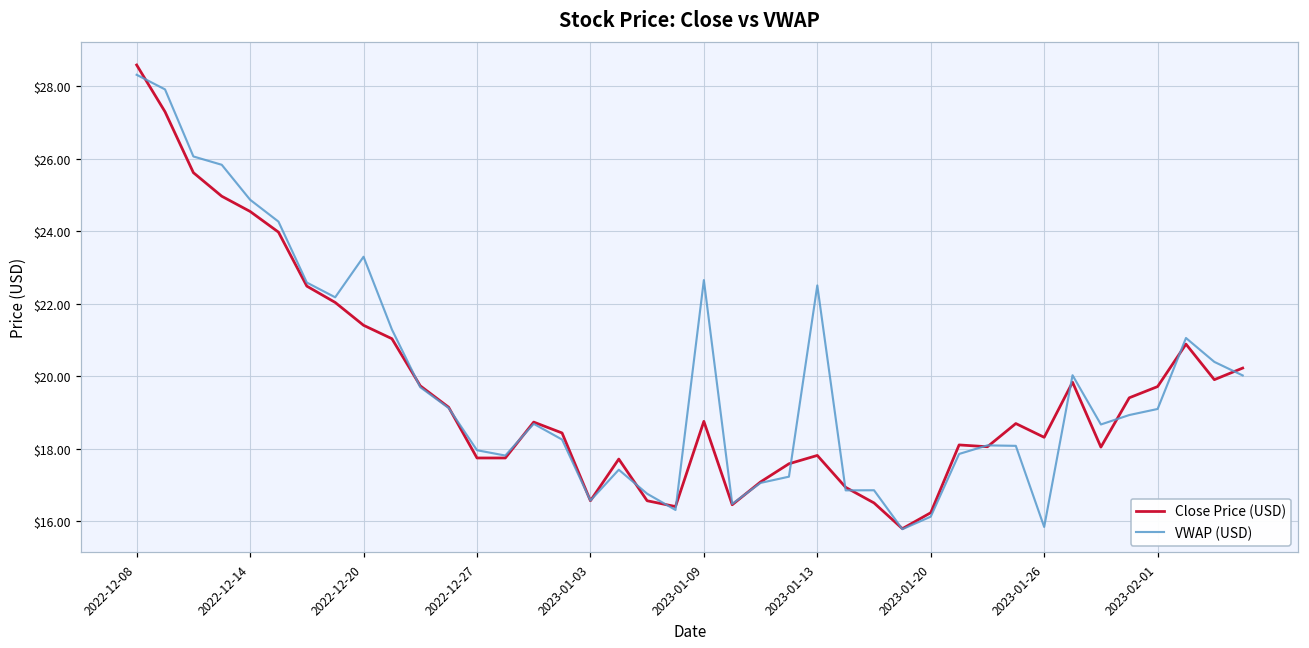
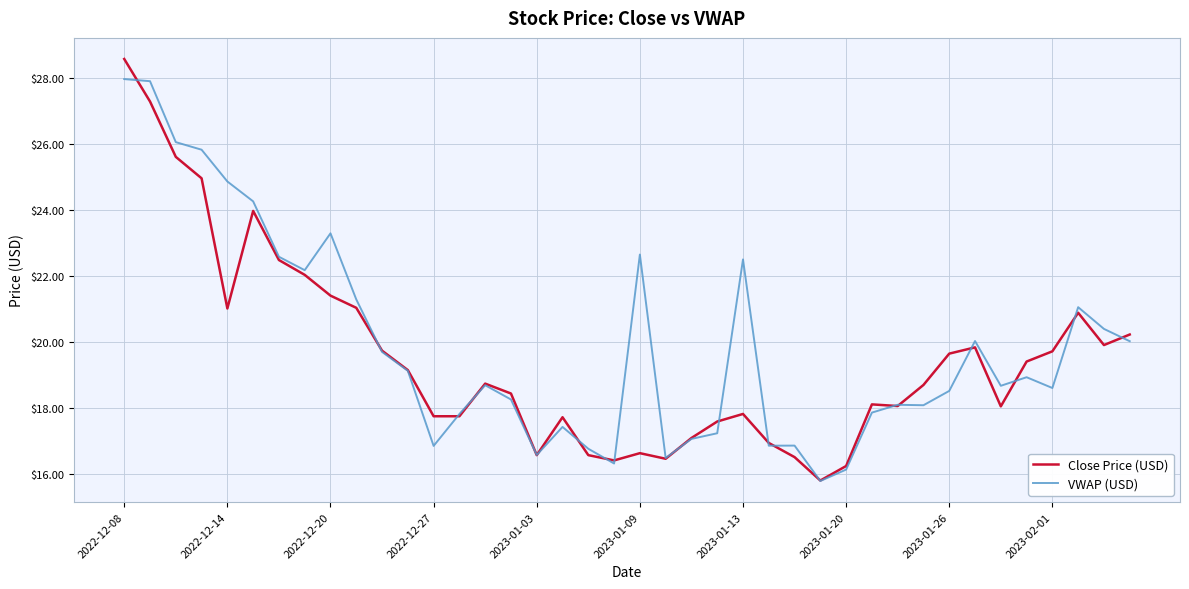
VWAP (USD), 2022-12-08: $28.3 -> $28.0
Close Price (USD), 2022-12-14: $24.5 -> $21.0
VWAP (USD), 2022-12-27: $18.0 -> $16.8
Close Price (USD), 2023-01-09: $18.8 -> $16.6
Close Price (USD), 2023-01-26: $18.3 -> $19.6
VWAP (USD), 2023-01-26: $15.8 -> $18.5
VWAP (USD), 2023-02-01: $19.1 -> $18.6
